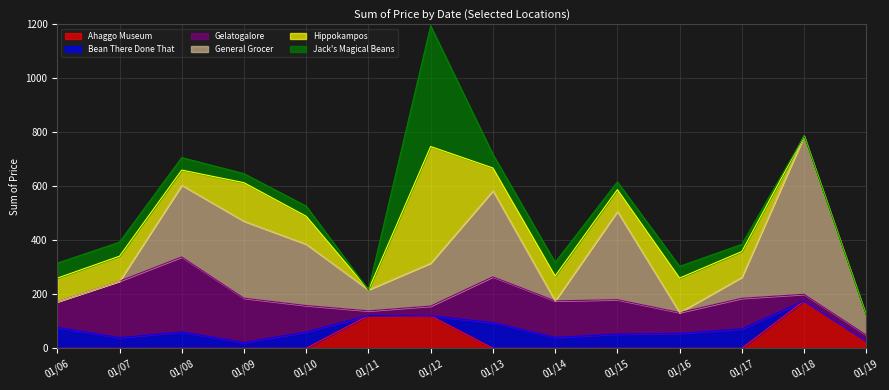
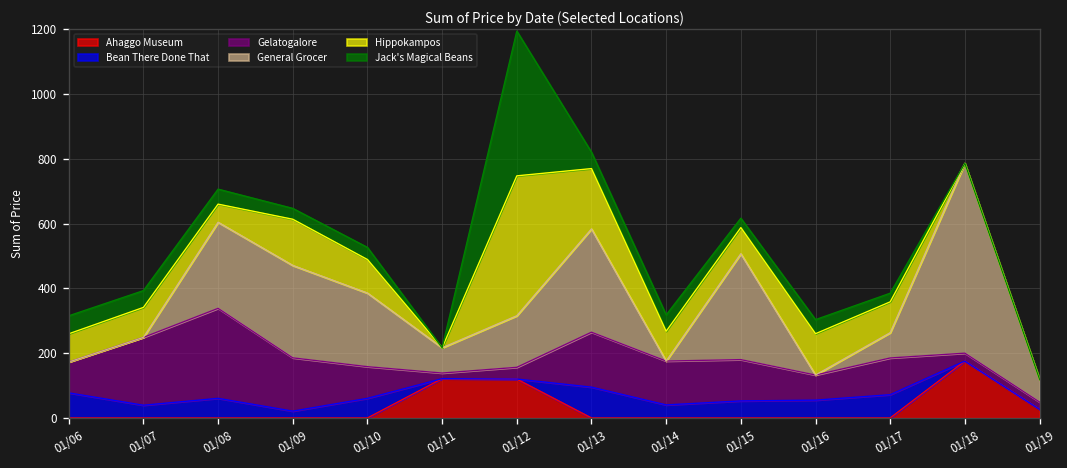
Hippokampos, 01/13: 80 -> 190
